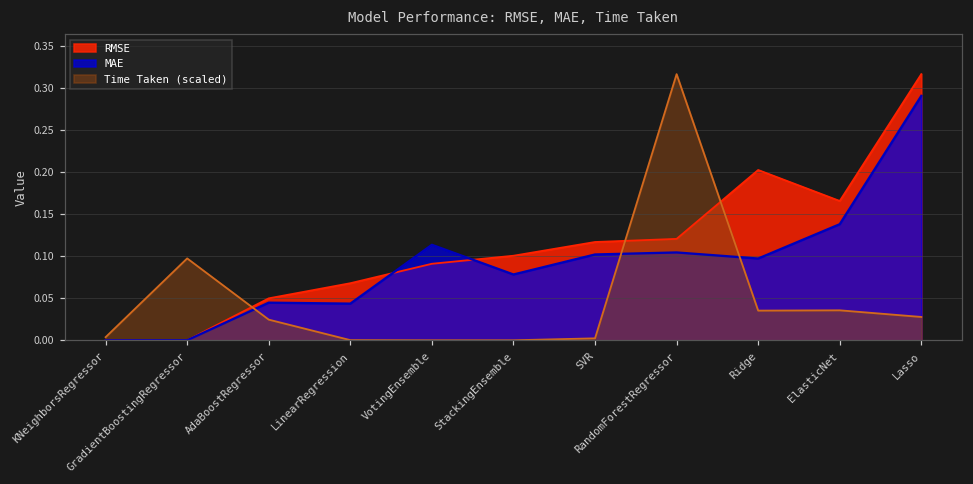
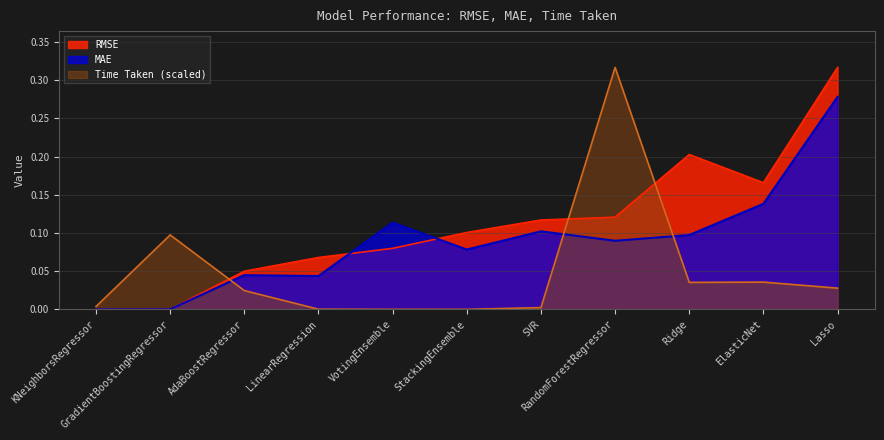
RMSE, VotingEnsemble: 0.09 -> 0.08
MAE, RandomForestRegressor: 0.10 -> 0.09
MAE, Lasso: 0.29 -> 0.28
